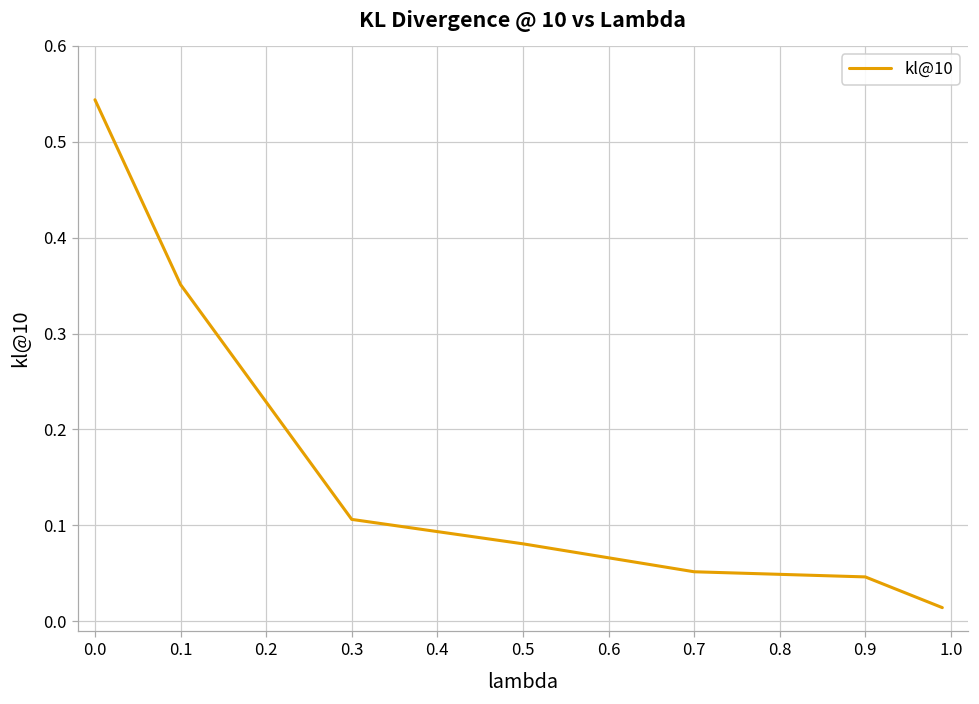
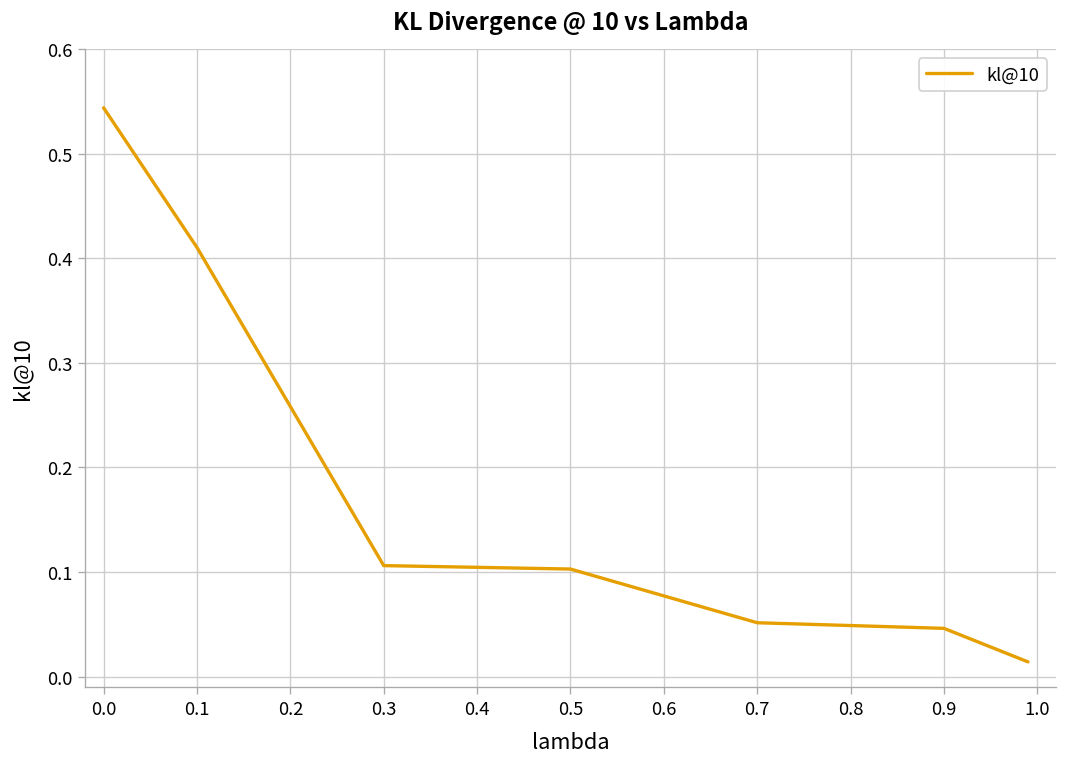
0.1: 0.35 -> 0.41
0.5: 0.08 -> 0.10
